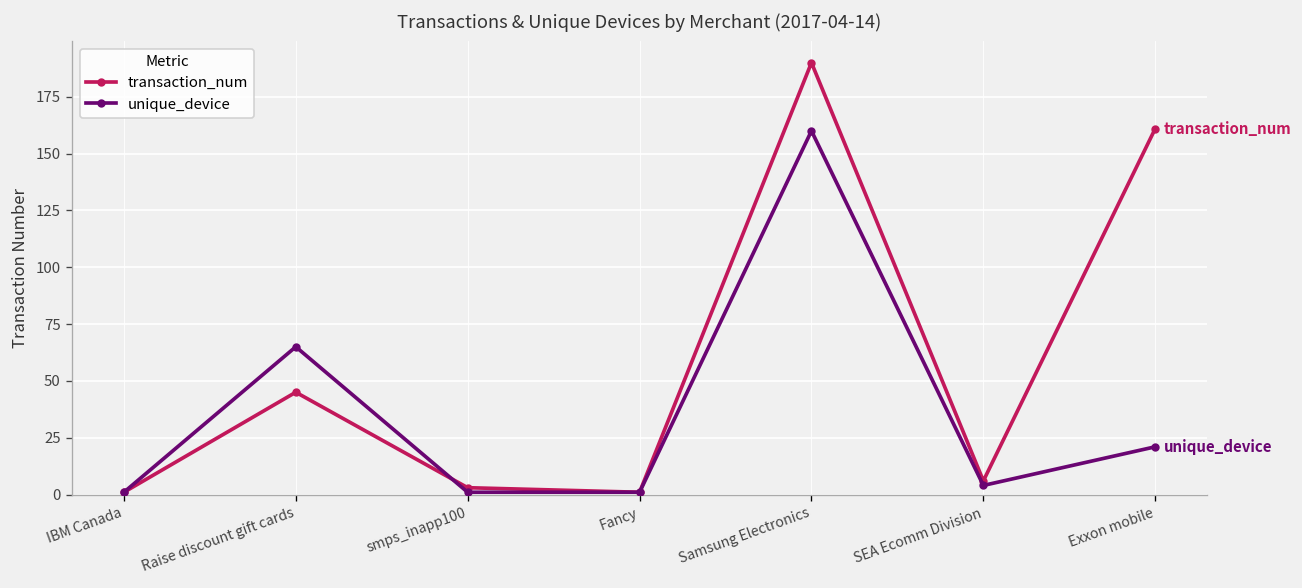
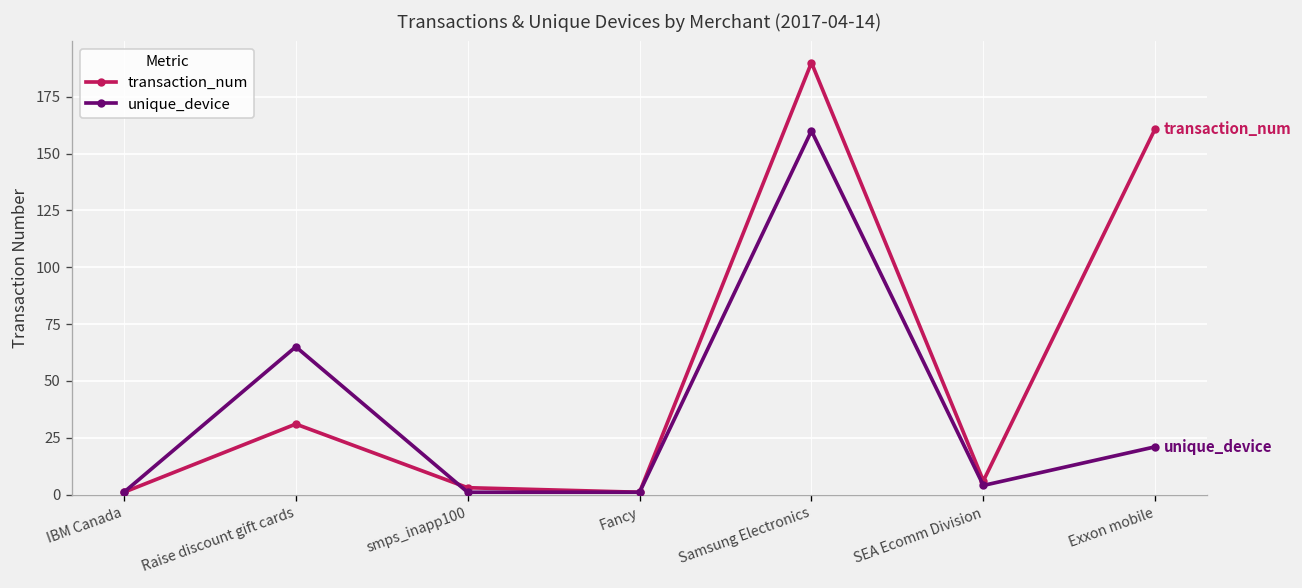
transaction_num, Raise discount gift cards: 45 -> 31
